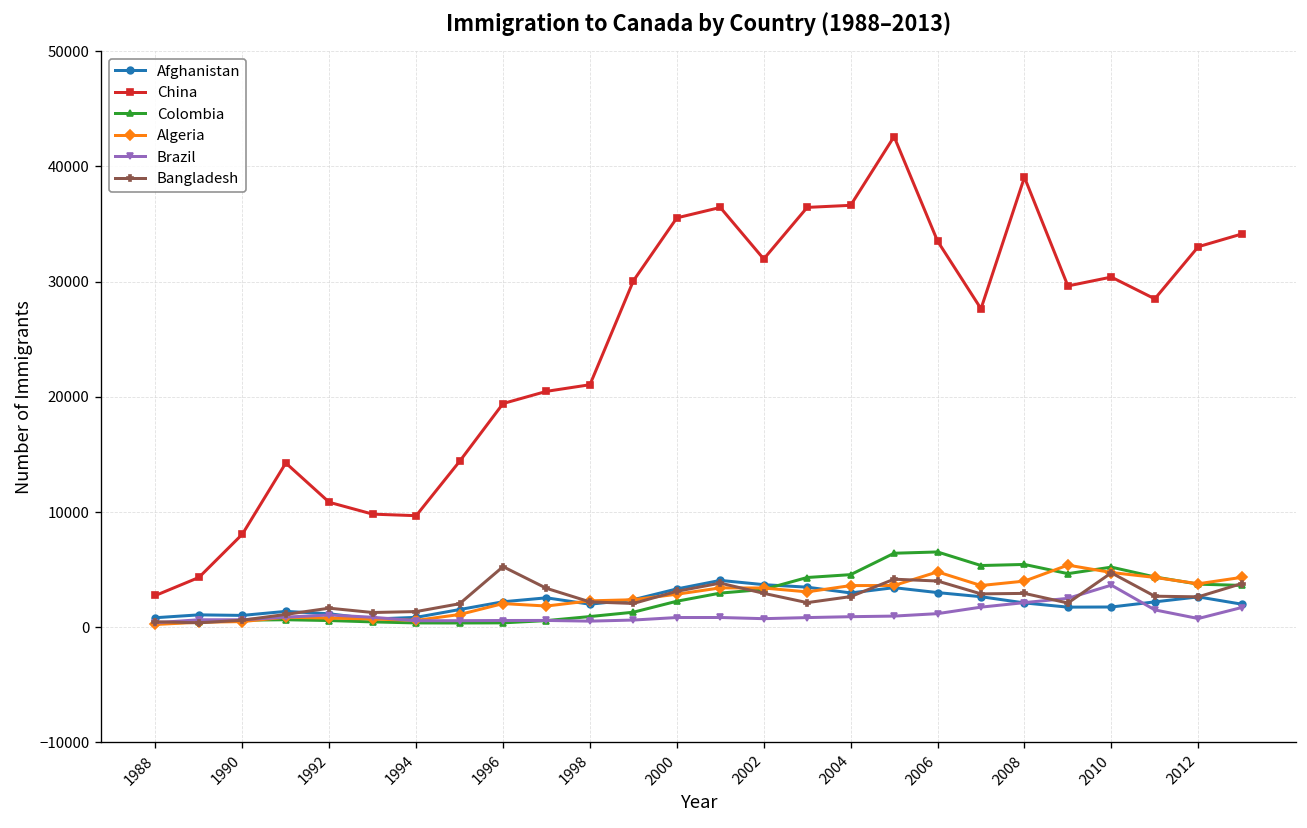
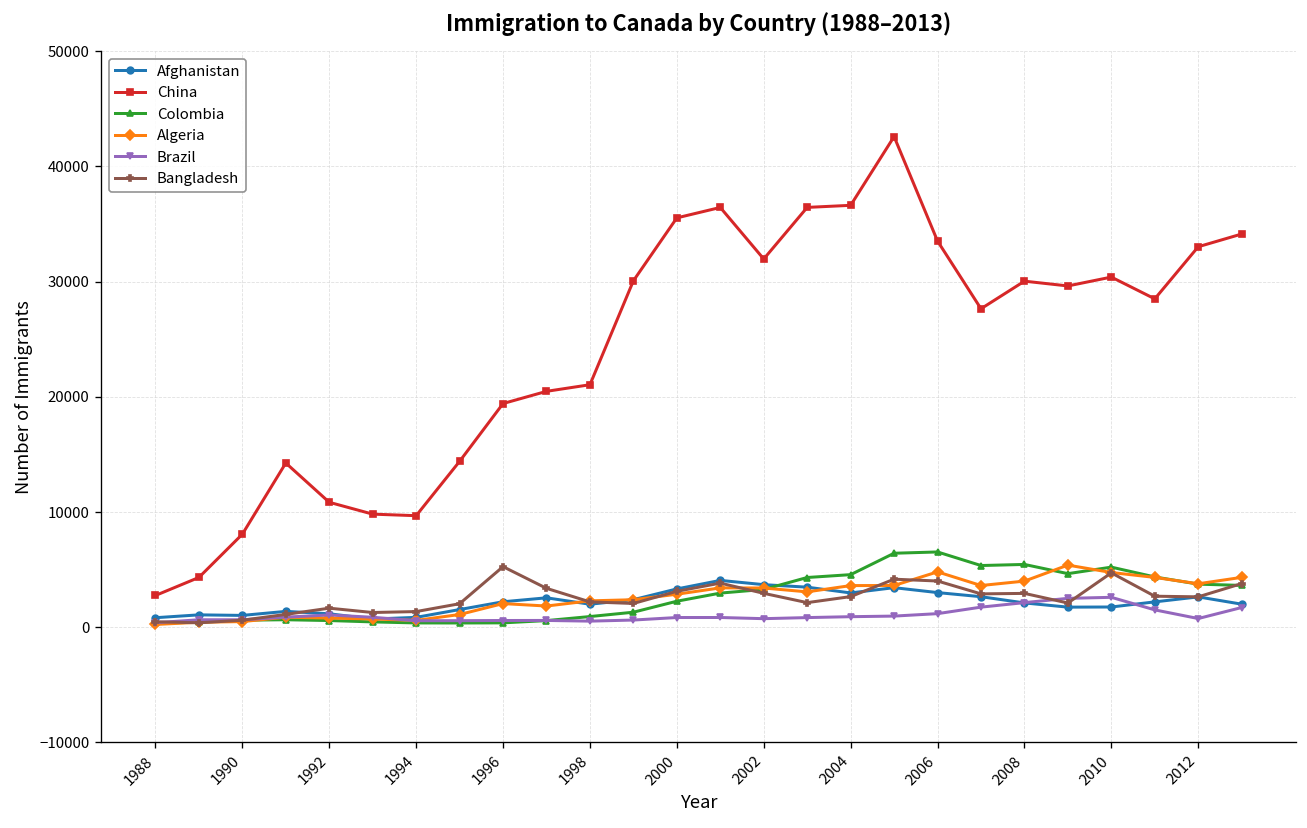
China, 2008: 39000 -> 30000
Brazil, 2010: 4000 -> 3000
